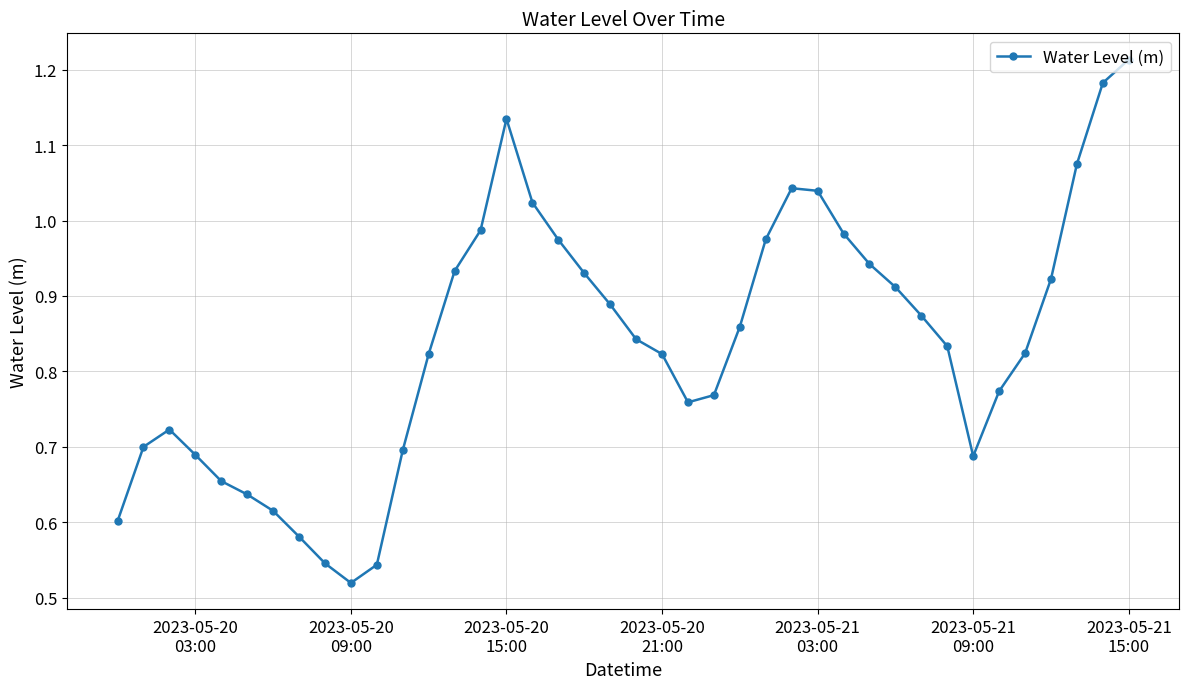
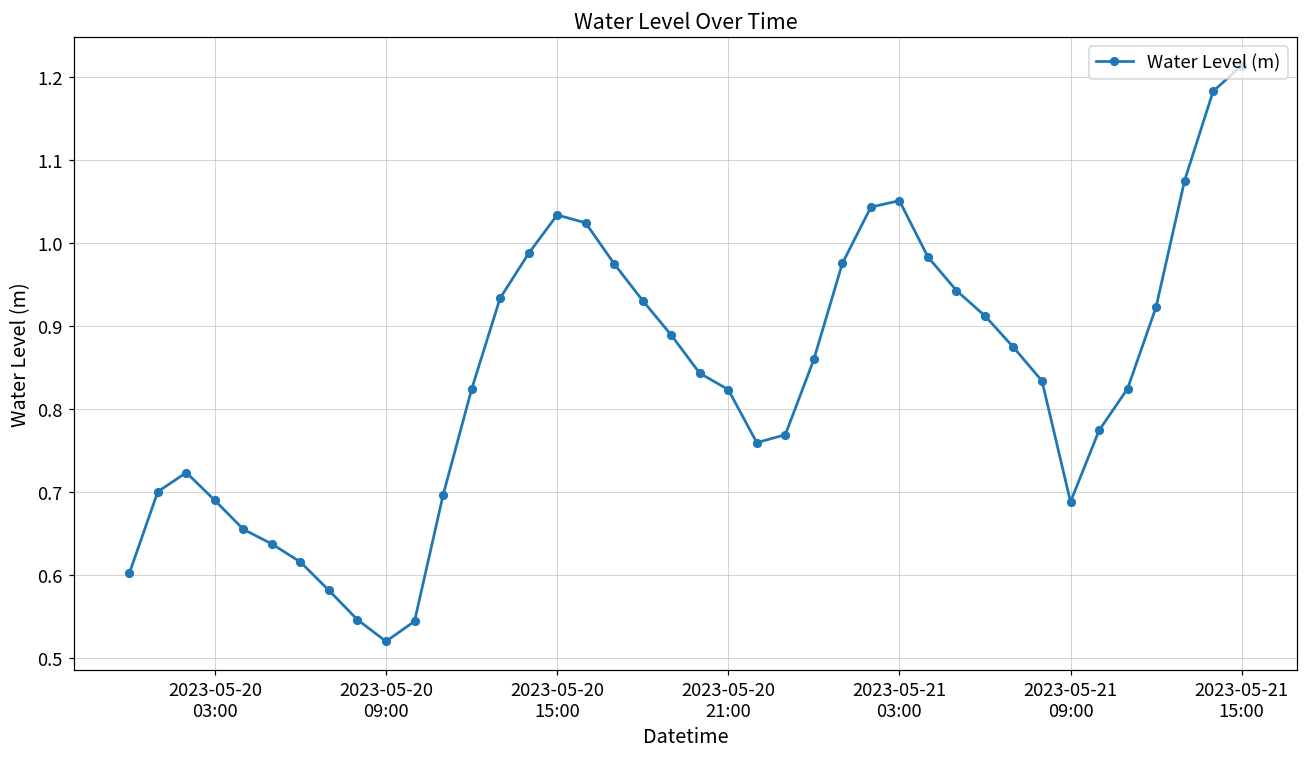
2023-05-20 15:00: 1.13 -> 1.03
2023-05-21 03:00: 1.04 -> 1.05
